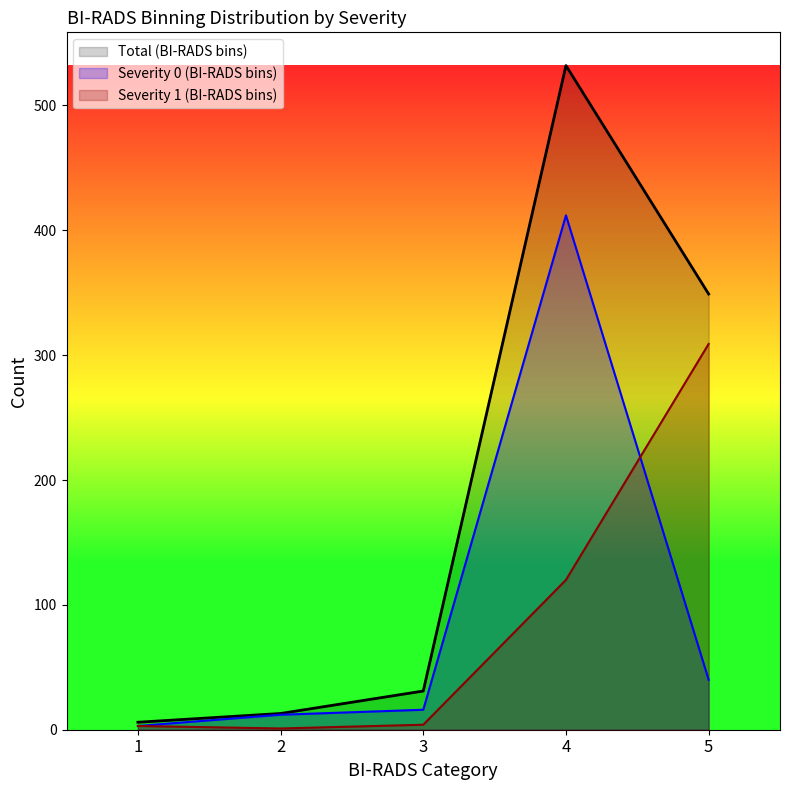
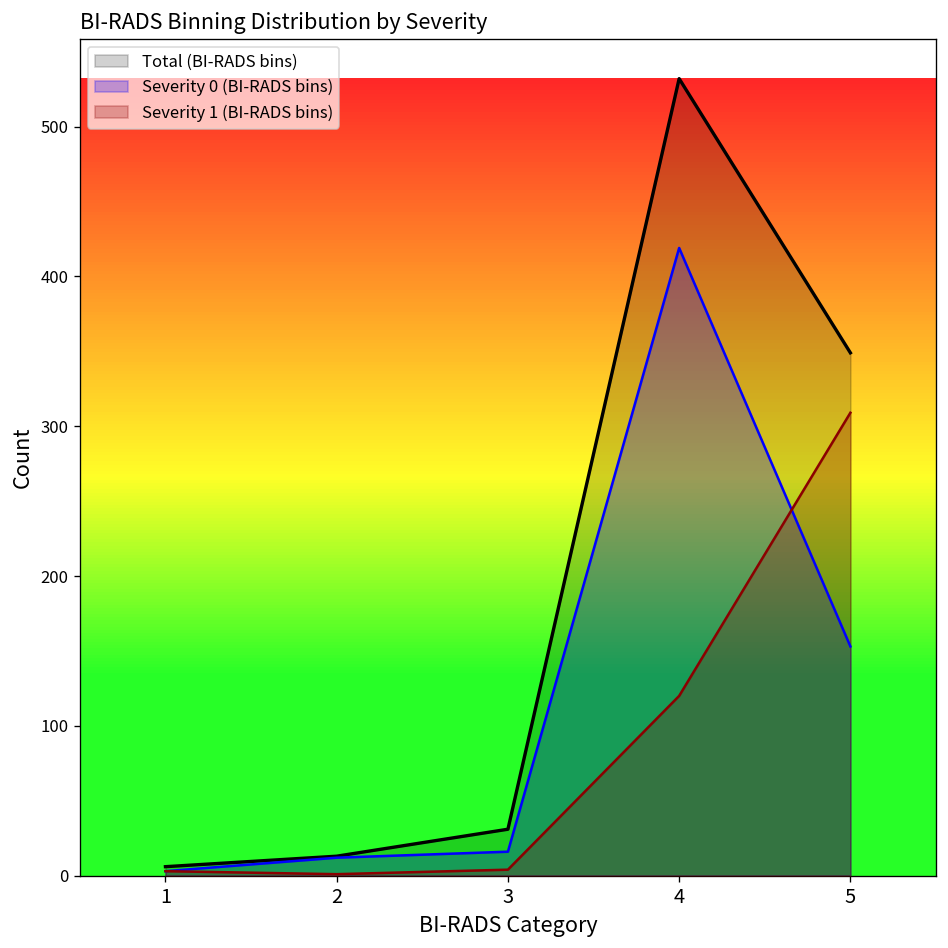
Severity 0 (BI-RADS bins), 4: 412 -> 419
Severity 0 (BI-RADS bins), 5: 40 -> 153
